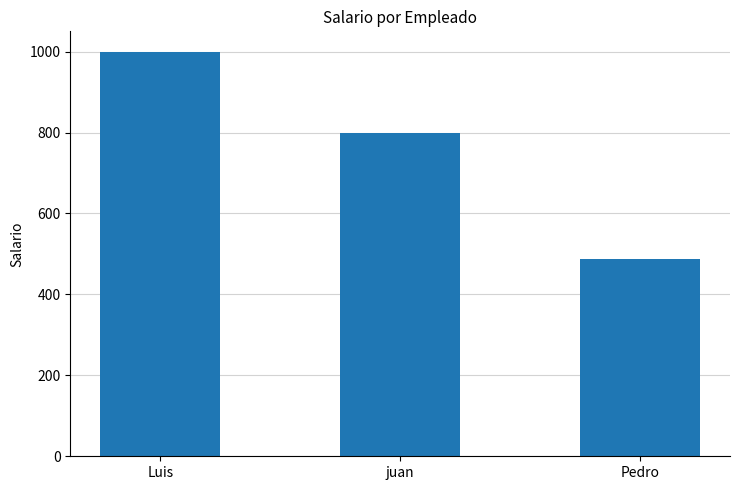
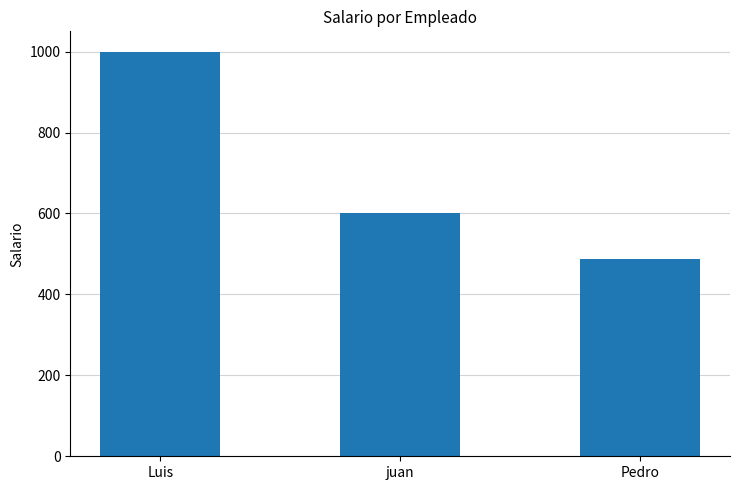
juan: 800 -> 600
